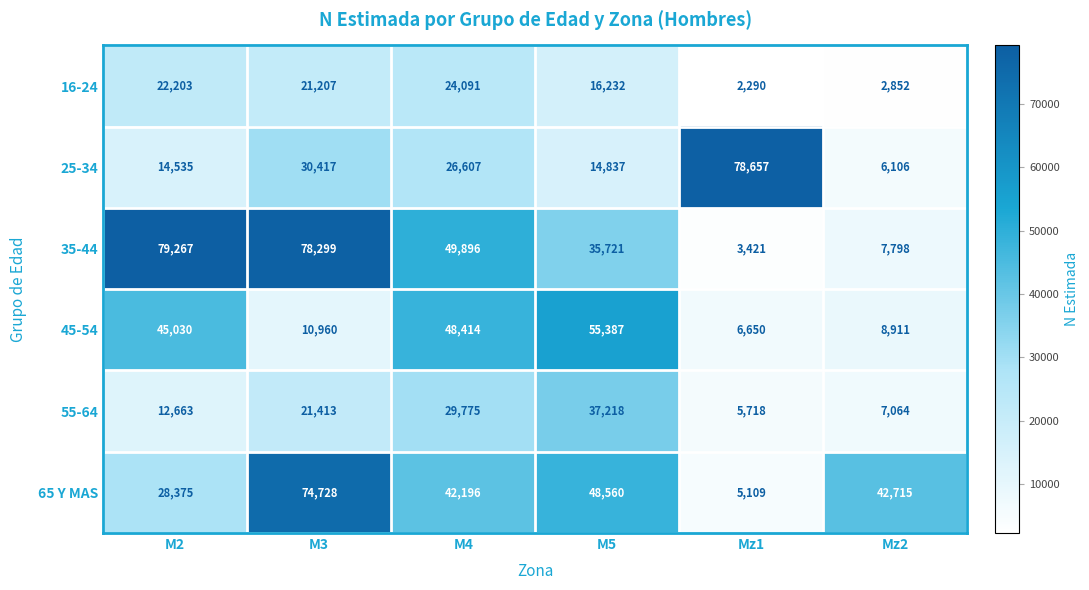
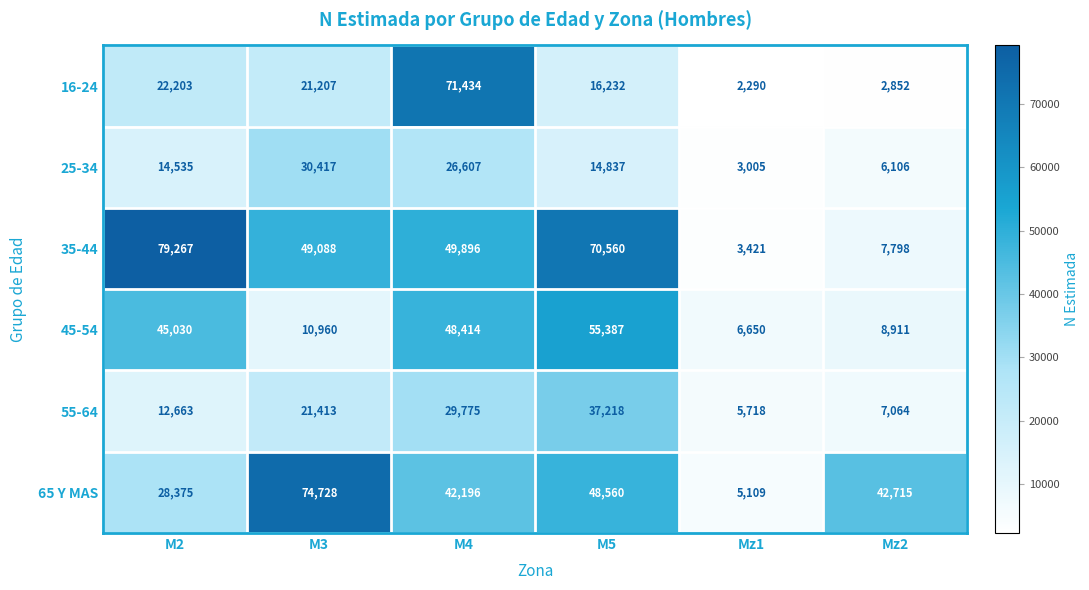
16-24, M4: 24,091 -> 71,434
25-34, Mz1: 78,657 -> 3,005
35-44, M3: 78,299 -> 49,088
35-44, M5: 35,721 -> 70,560
